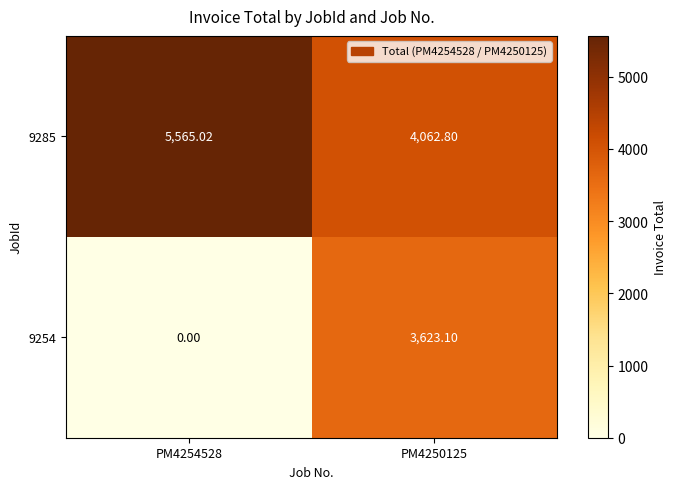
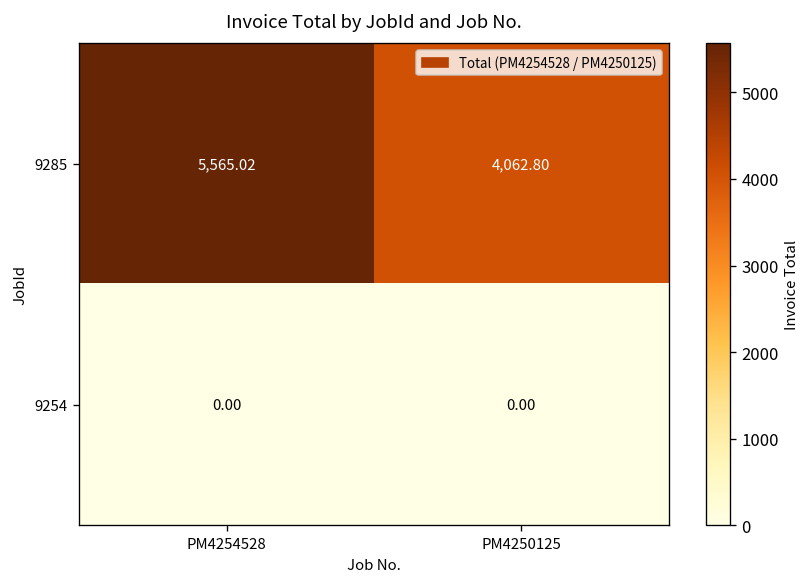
9254, PM4250125: 3,623.10 -> 0.00
